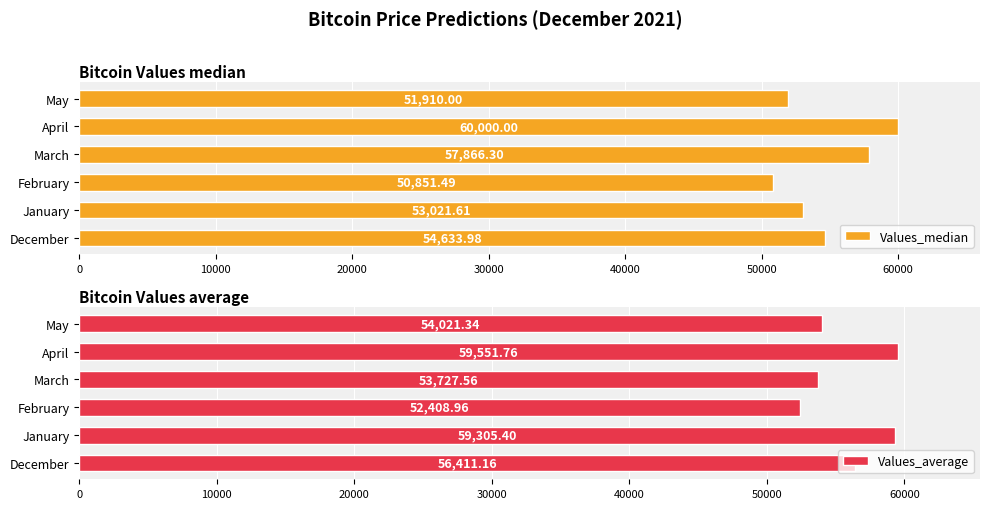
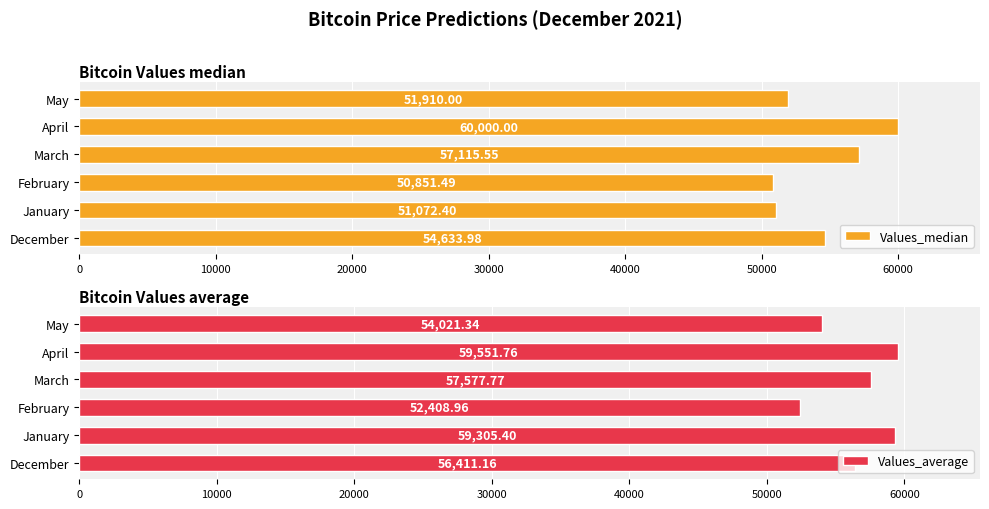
Bitcoin Values median, March: 57,866.30 -> 57,115.55
Bitcoin Values median, January: 53,021.61 -> 51,072.40
Bitcoin Values average, March: 53,727.56 -> 57,577.77
